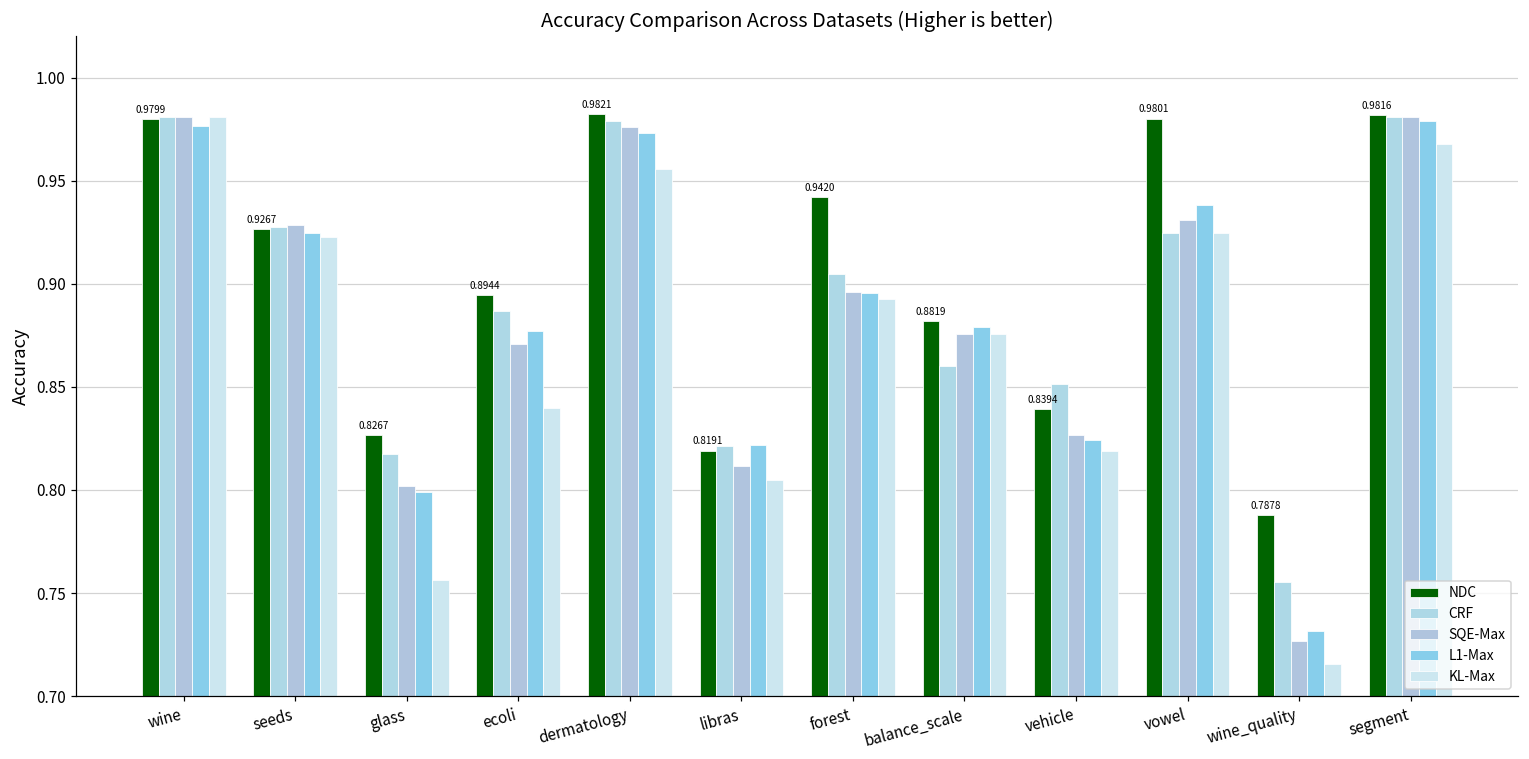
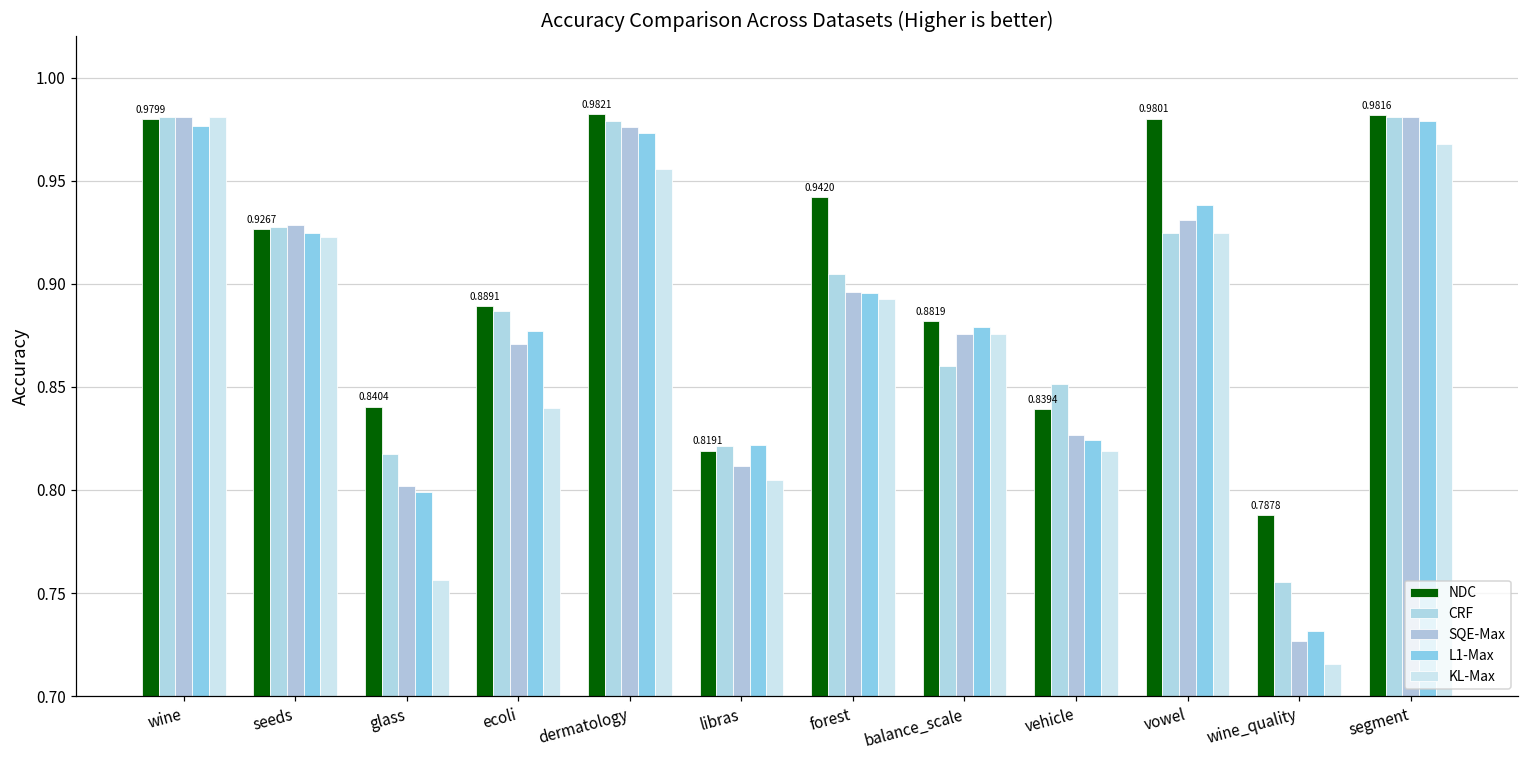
NDC, glass: 0.8267 -> 0.8404
NDC, ecoli: 0.8944 -> 0.8891
